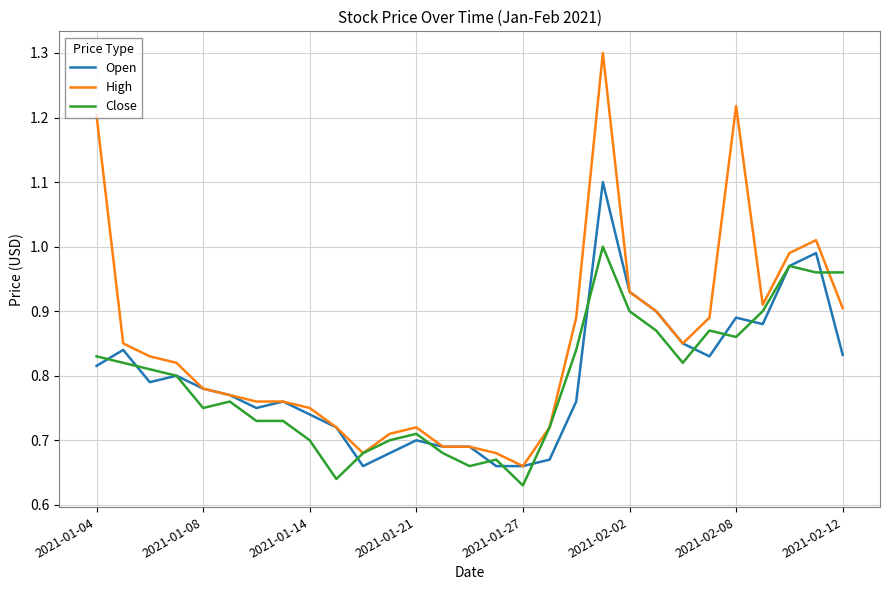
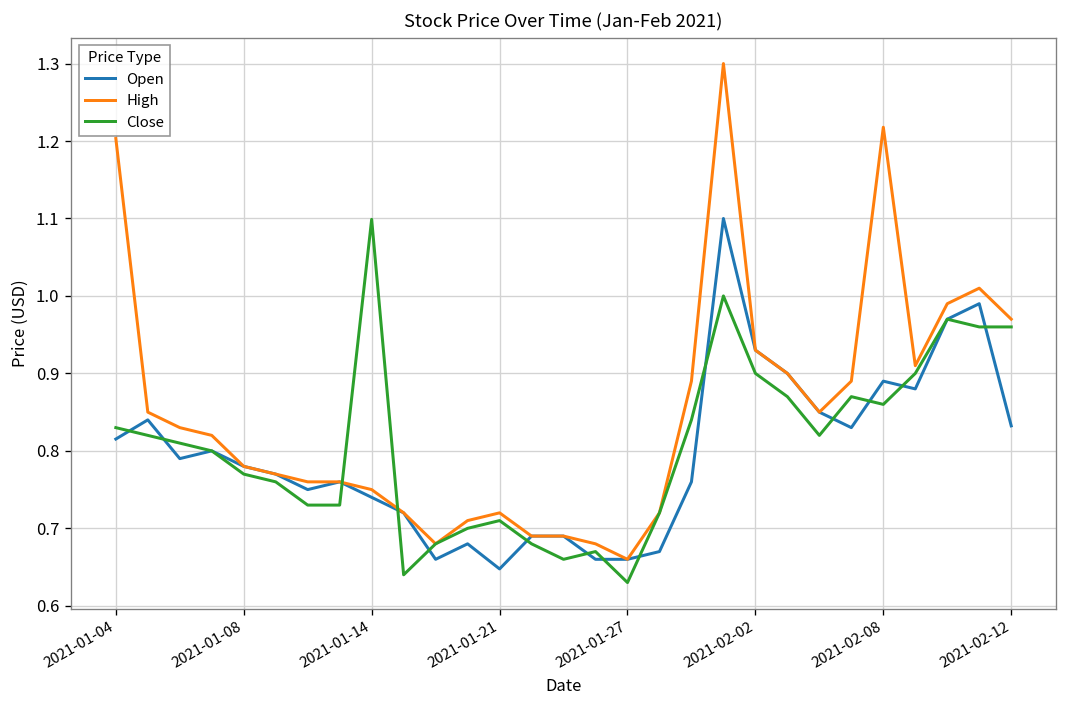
Close, 2021-01-08: 0.75 -> 0.77
Close, 2021-01-14: 0.70 -> 1.10
Open, 2021-01-21: 0.70 -> 0.65
High, 2021-02-12: 0.90 -> 0.97
